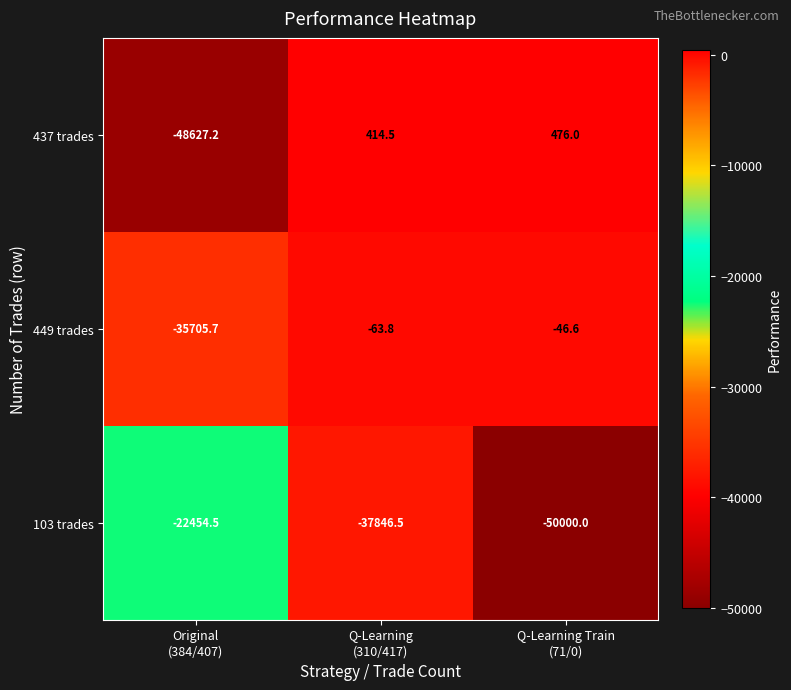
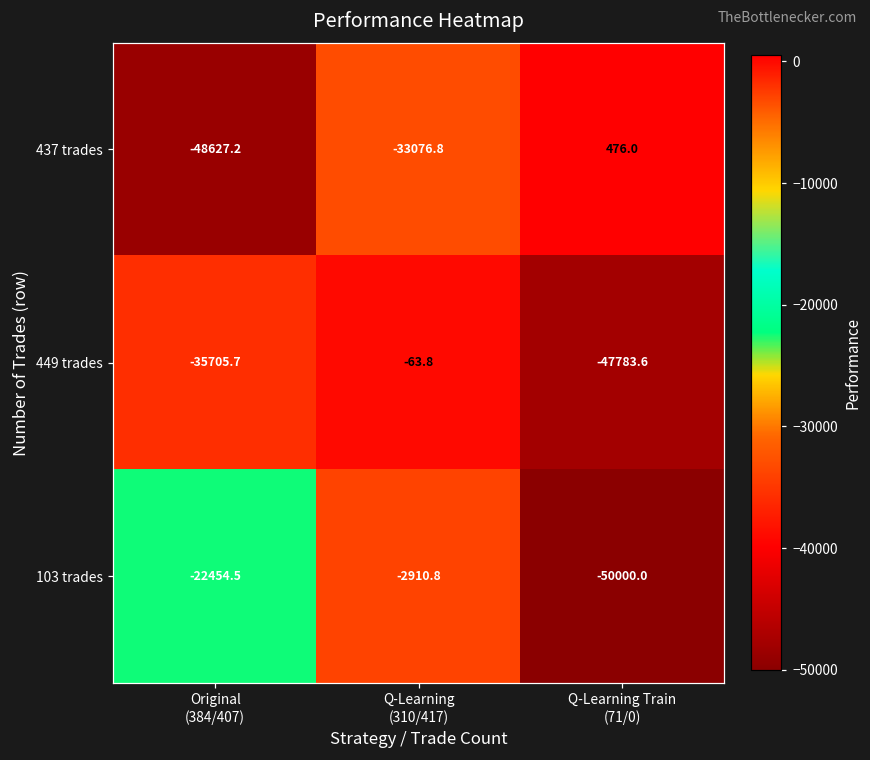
437 trades, Q-Learning (310/417): 414.5 -> -33076.8
449 trades, Q-Learning Train (71/0): -46.6 -> -47783.6
103 trades, Q-Learning (310/417): -37846.5 -> -2910.8
